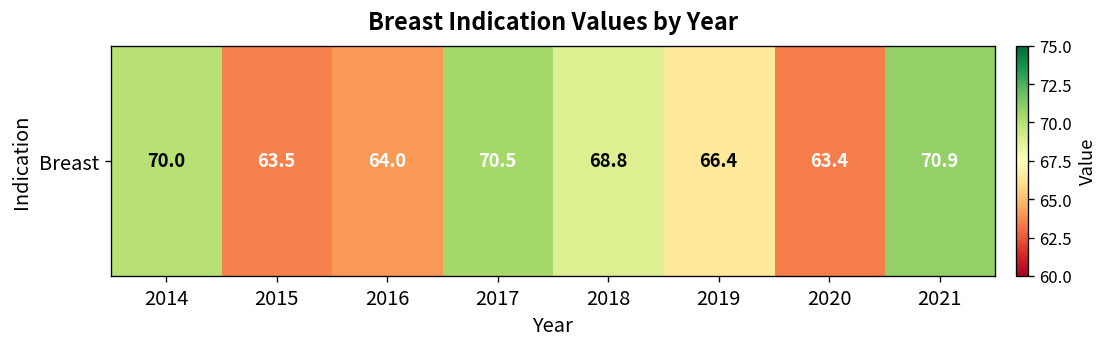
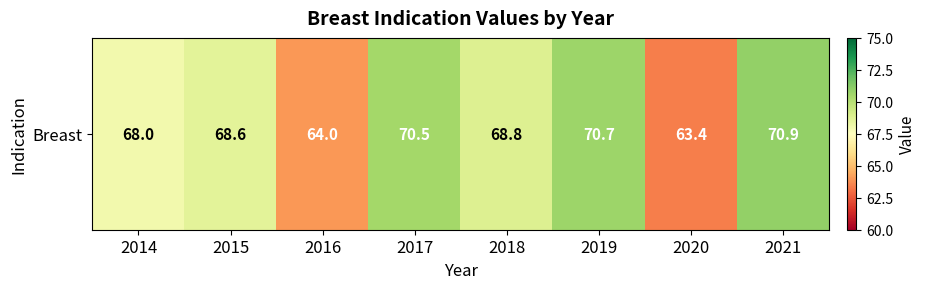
Breast, 2014: 70.0 -> 68.0
Breast, 2015: 63.5 -> 68.6
Breast, 2019: 66.4 -> 70.7
